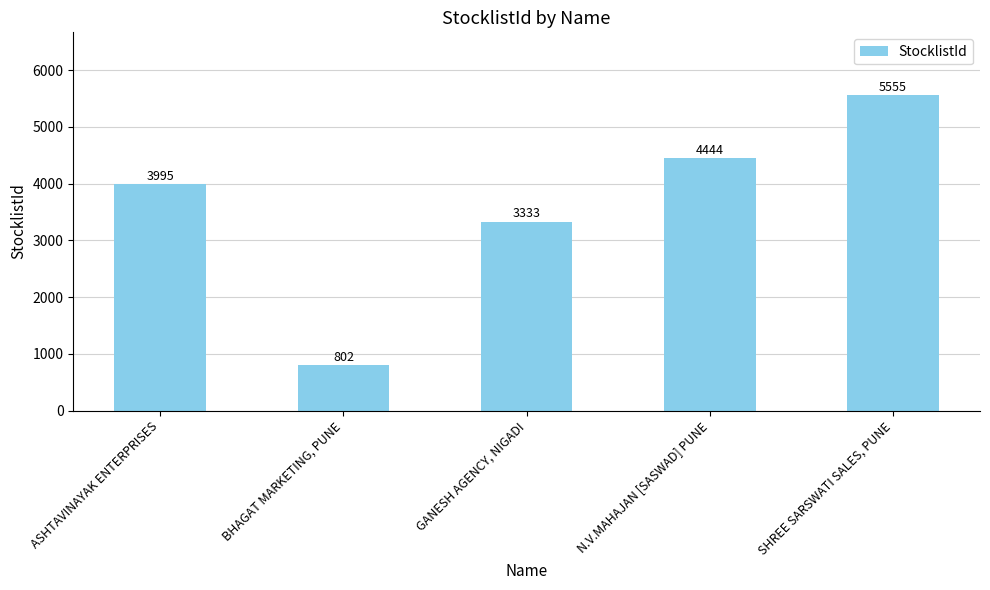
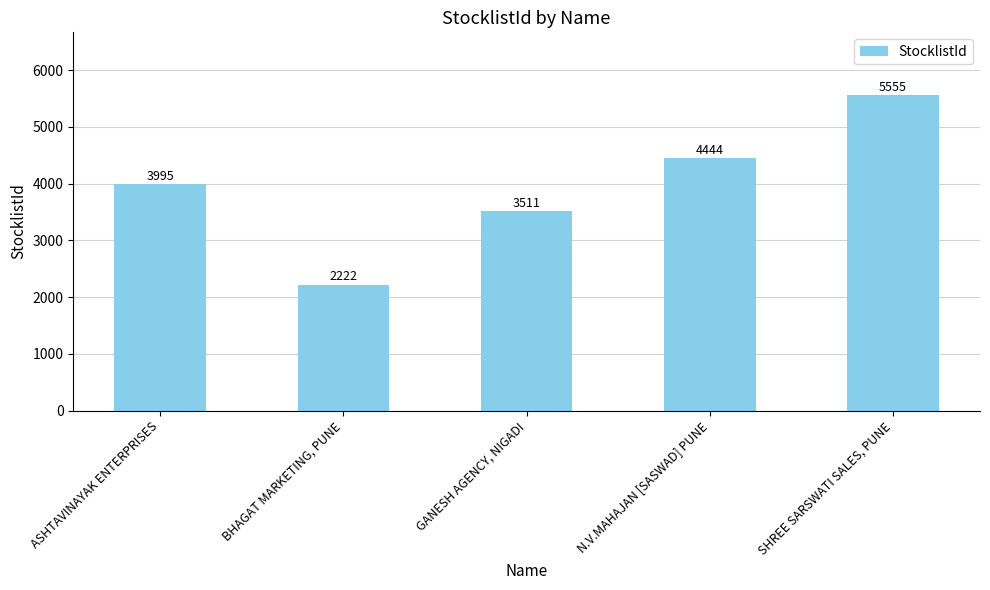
BHAGAT MARKETING, PUNE: 802 -> 2222
GANESH AGENCY, NIGADI: 3333 -> 3511
